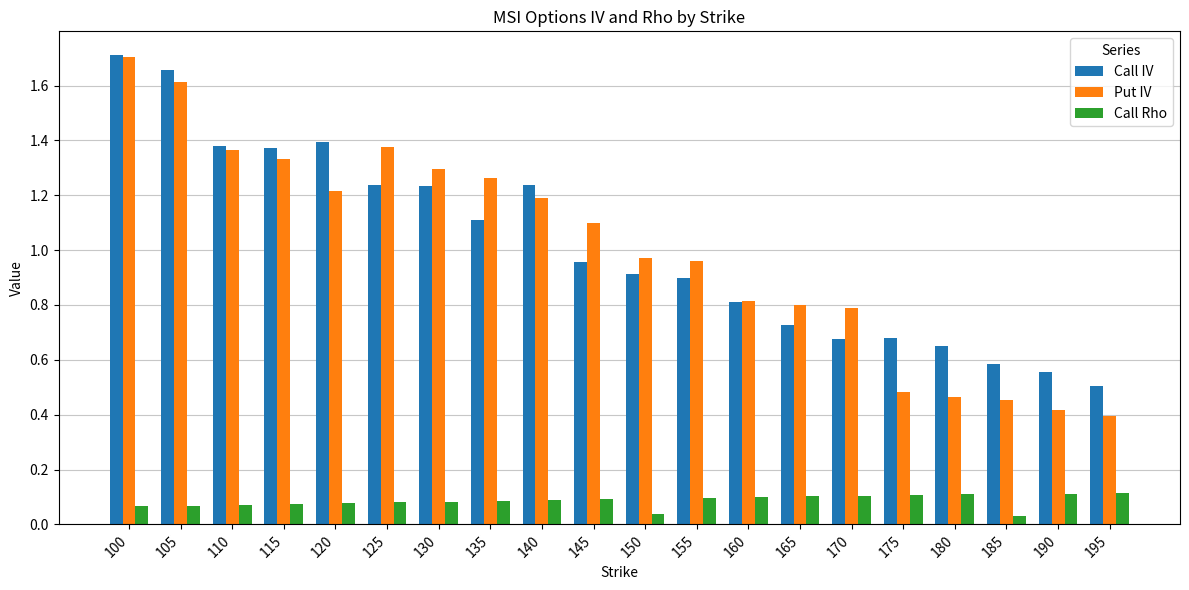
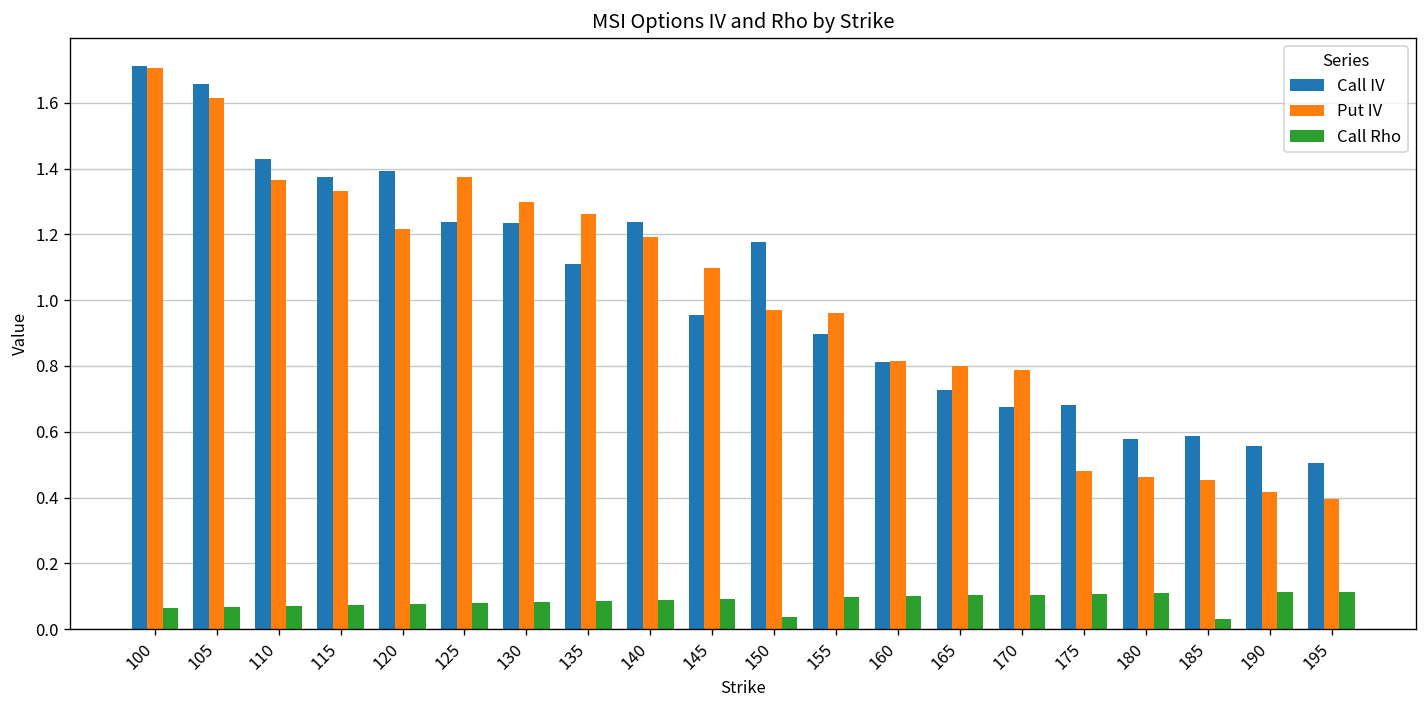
Call IV, 110: 1.38 -> 1.43
Call IV, 150: 0.91 -> 1.18
Call IV, 180: 0.65 -> 0.58
